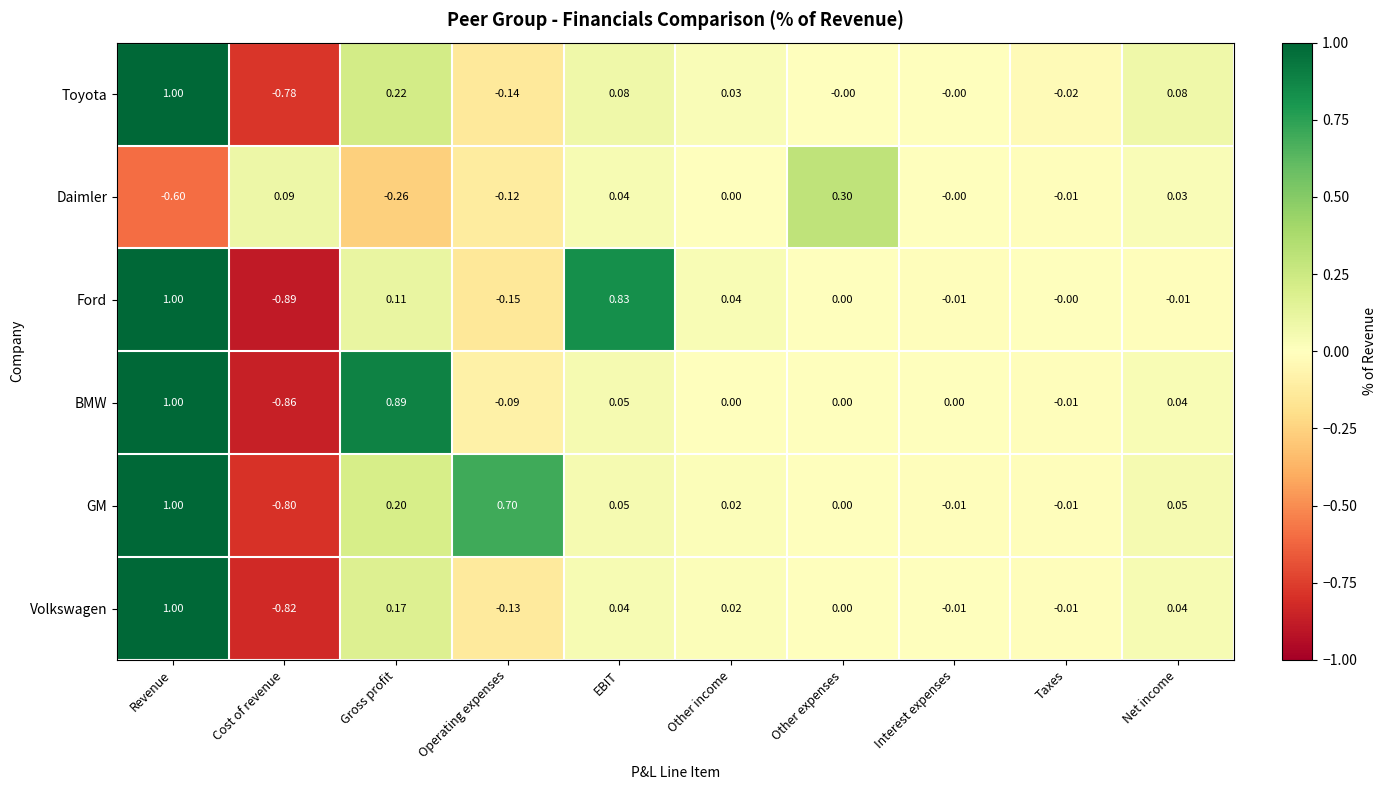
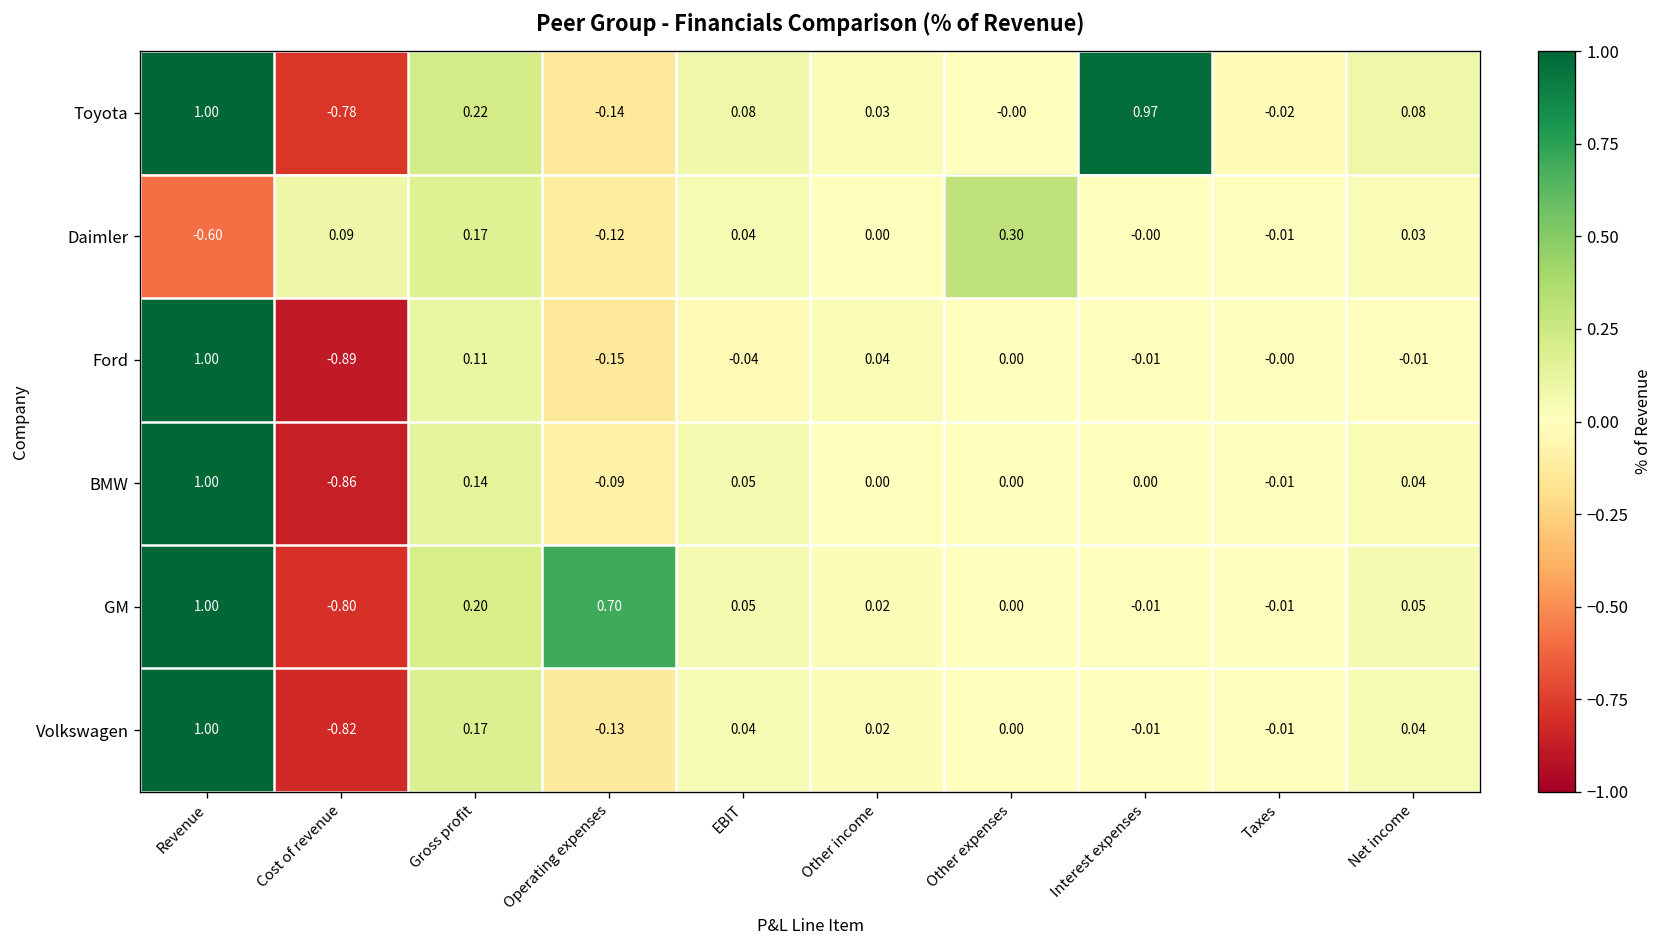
Toyota, Interest expenses: -0.00 -> 0.97
Daimler, Gross profit: -0.26 -> 0.17
Ford, EBIT: 0.83 -> -0.04
BMW, Gross profit: 0.89 -> 0.14
